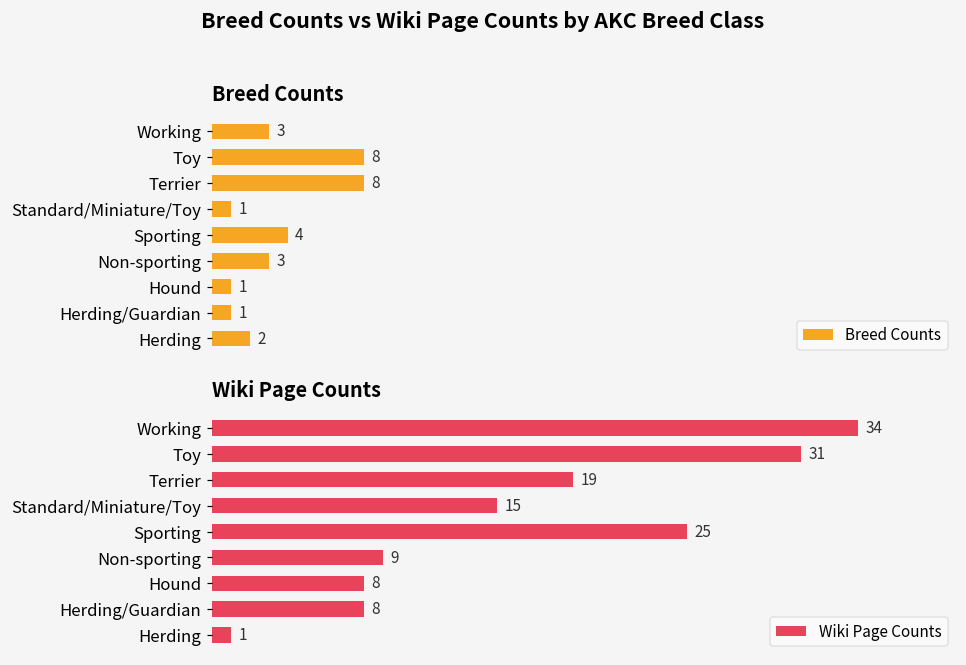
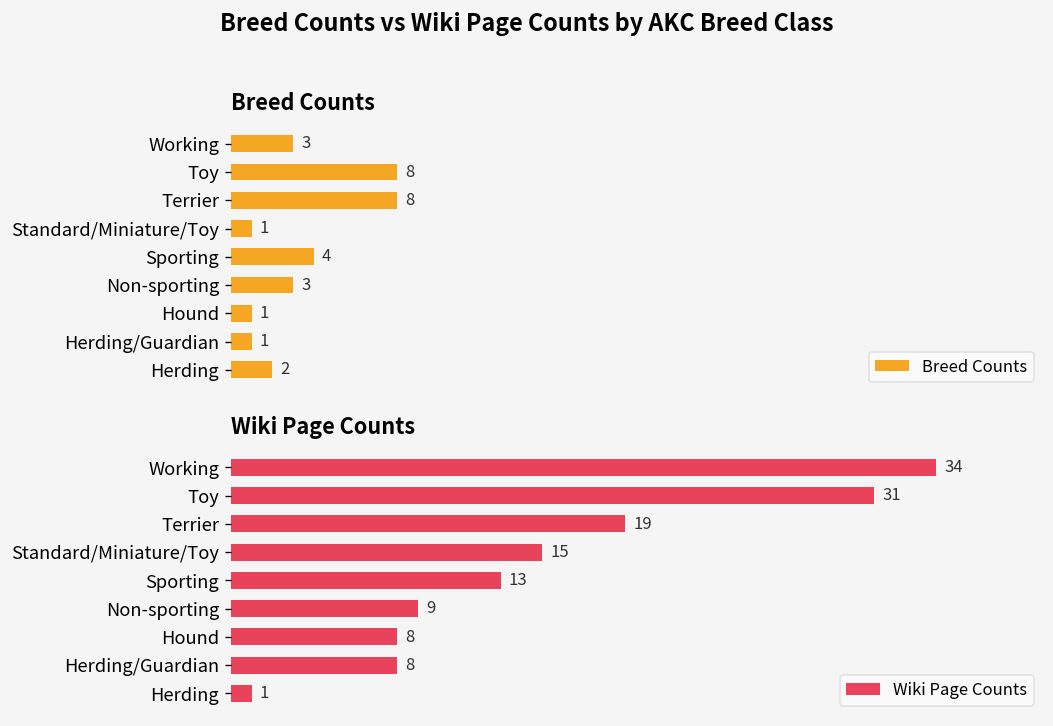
Wiki Page Counts, Sporting: 25 -> 13
